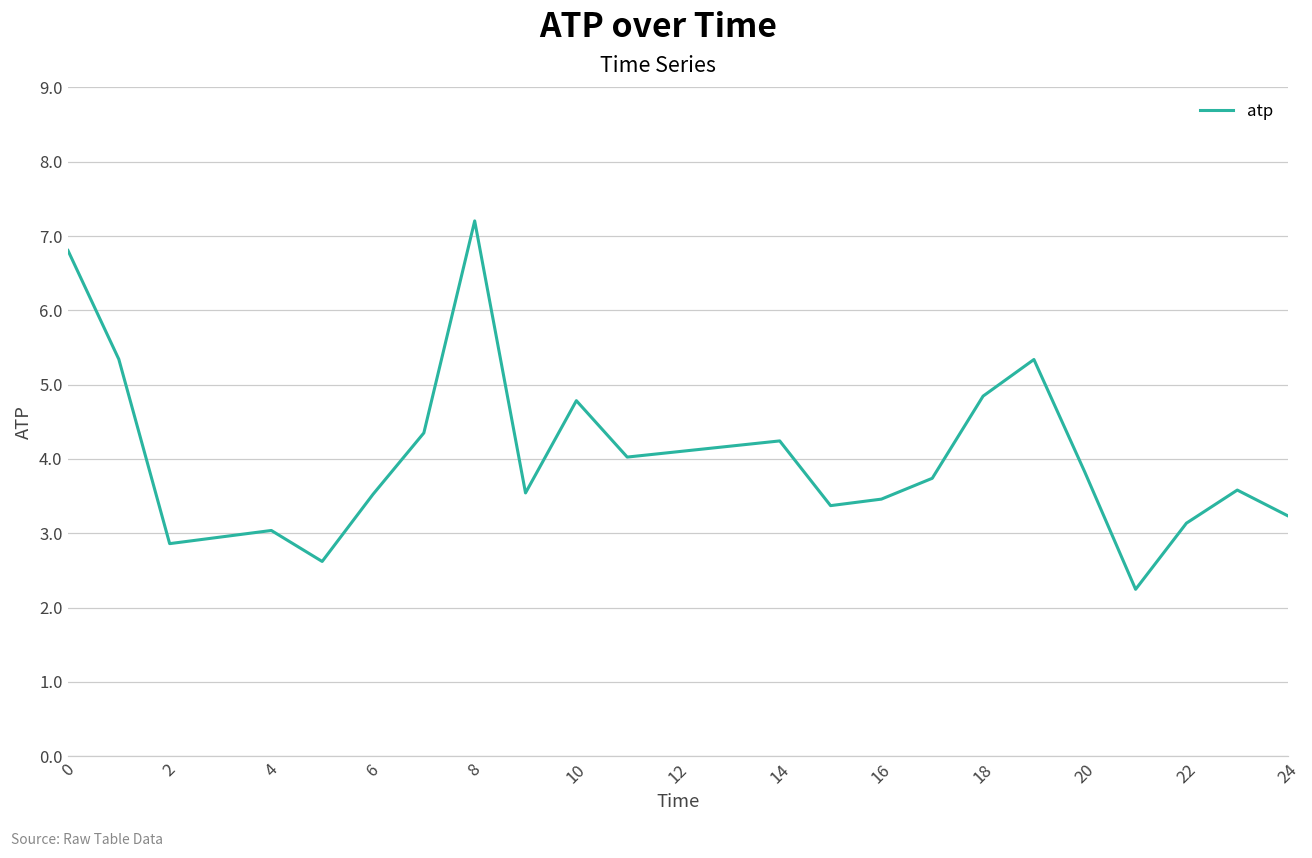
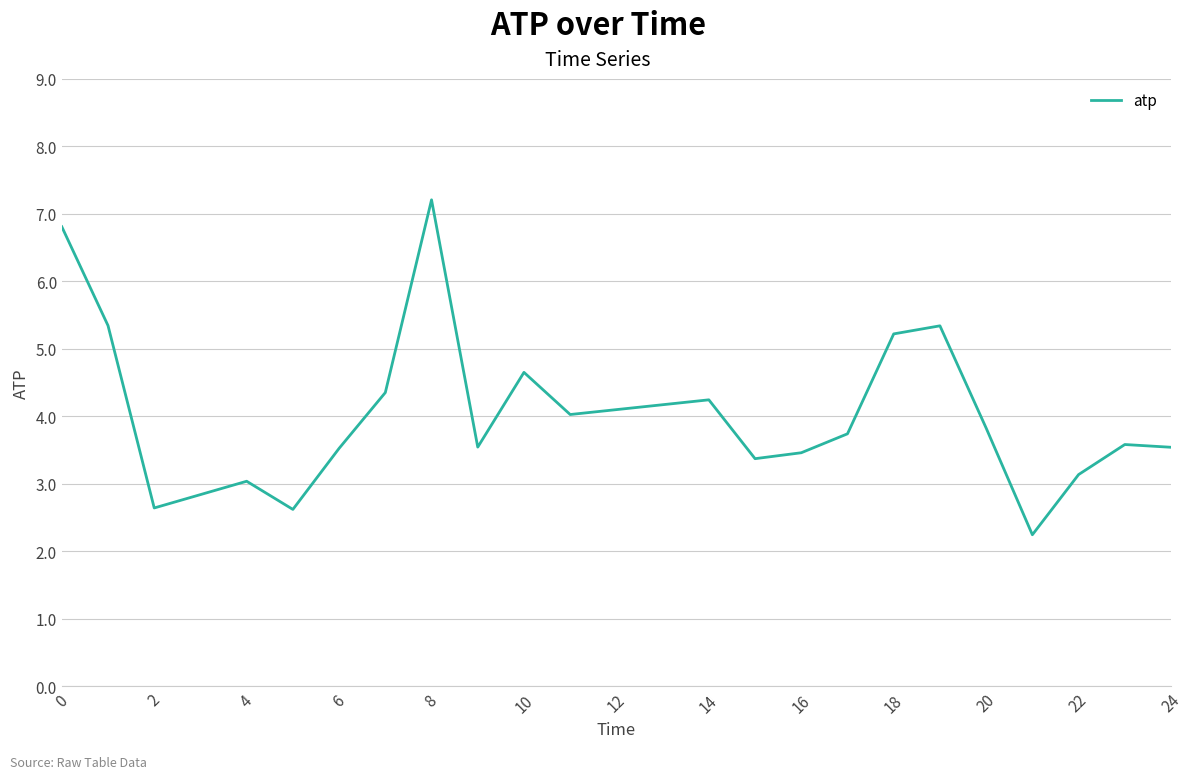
2: 2.9 -> 2.6
10: 4.8 -> 4.6
18: 4.8 -> 5.2
24: 3.2 -> 3.5
